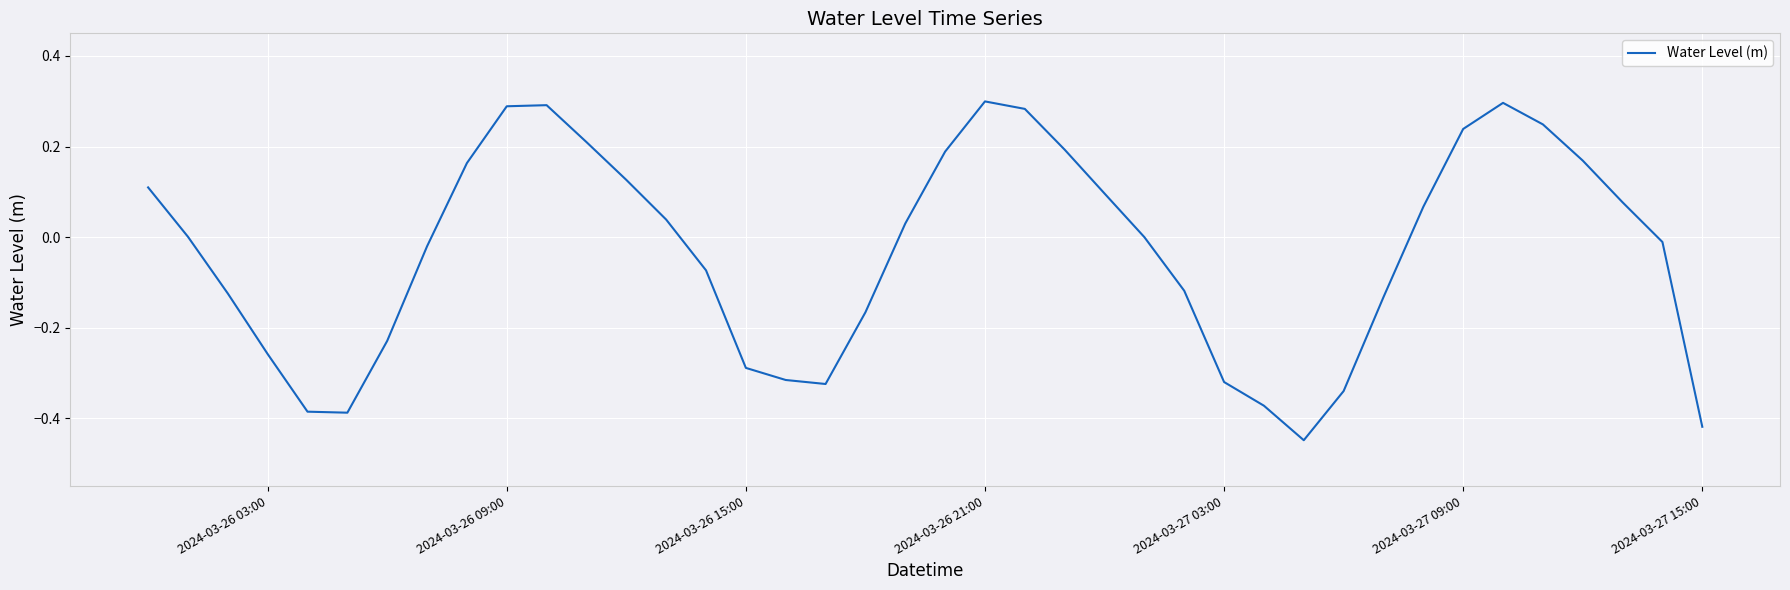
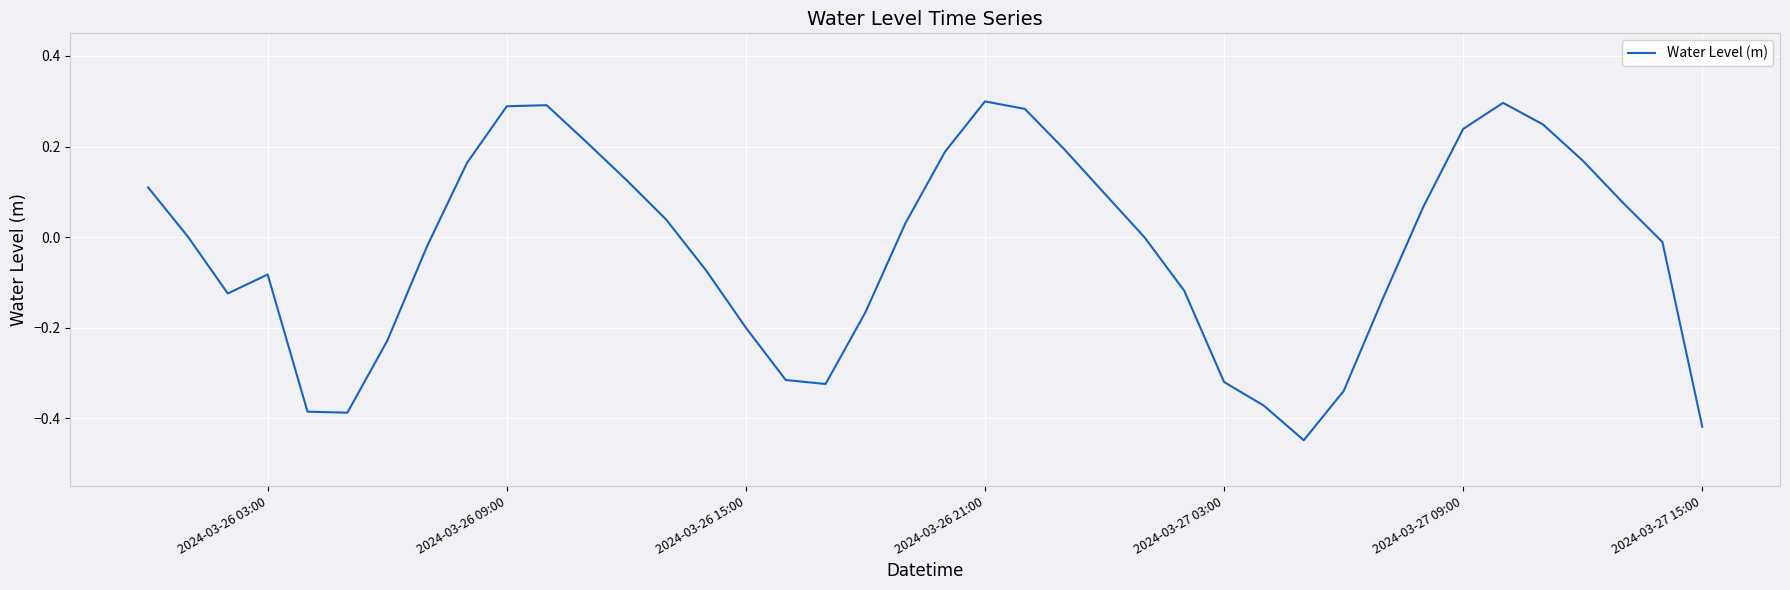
2024-03-26 03:00: -0.26 -> -0.08
2024-03-26 15:00: -0.29 -> -0.20
